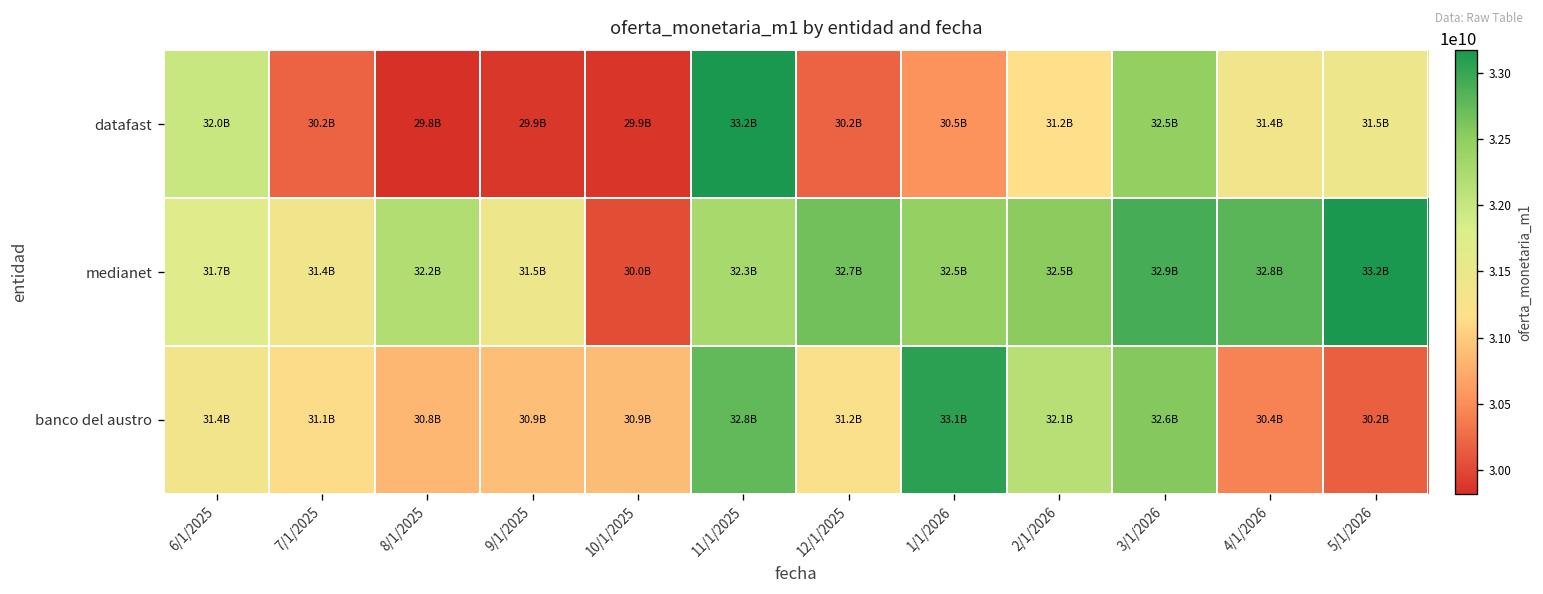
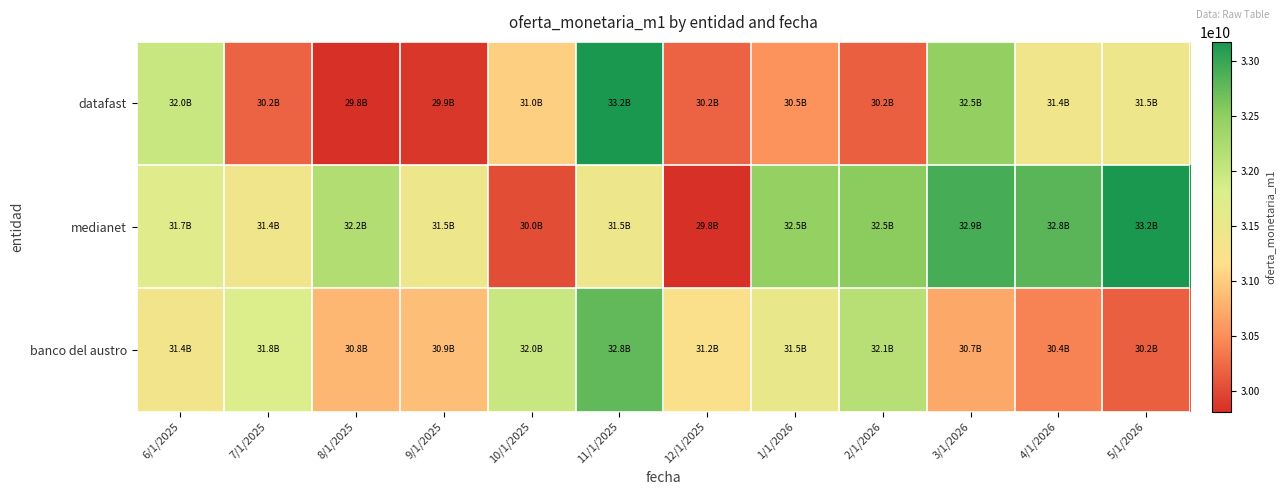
datafast, 10/1/2025: 29.9B -> 31.0B
datafast, 2/1/2026: 31.2B -> 30.2B
medianet, 11/1/2025: 32.3B -> 31.5B
medianet, 12/1/2025: 32.7B -> 29.8B
banco del austro, 7/1/2025: 31.1B -> 31.8B
banco del austro, 10/1/2025: 30.9B -> 32.0B
banco del austro, 1/1/2026: 33.1B -> 31.5B
banco del austro, 3/1/2026: 32.6B -> 30.7B
